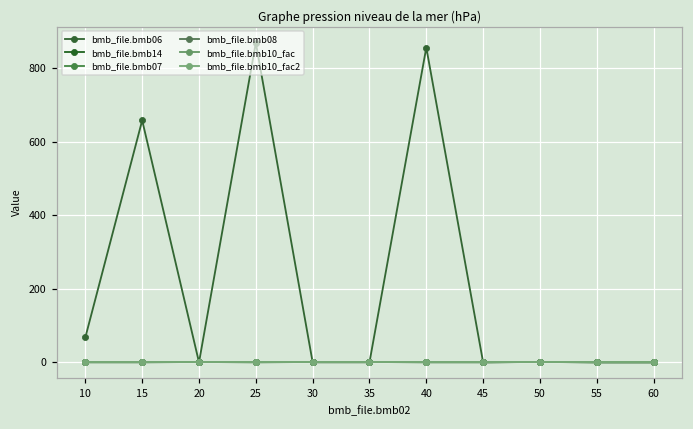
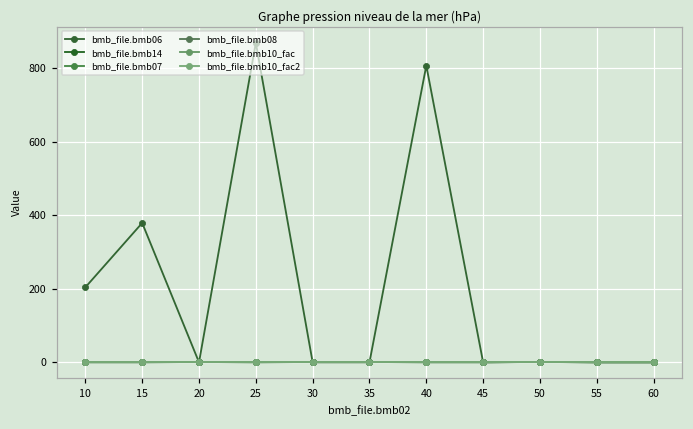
bmb_file.bmb06, 10: 70 -> 200
bmb_file.bmb06, 15: 660 -> 380
bmb_file.bmb06, 40: 860 -> 810
